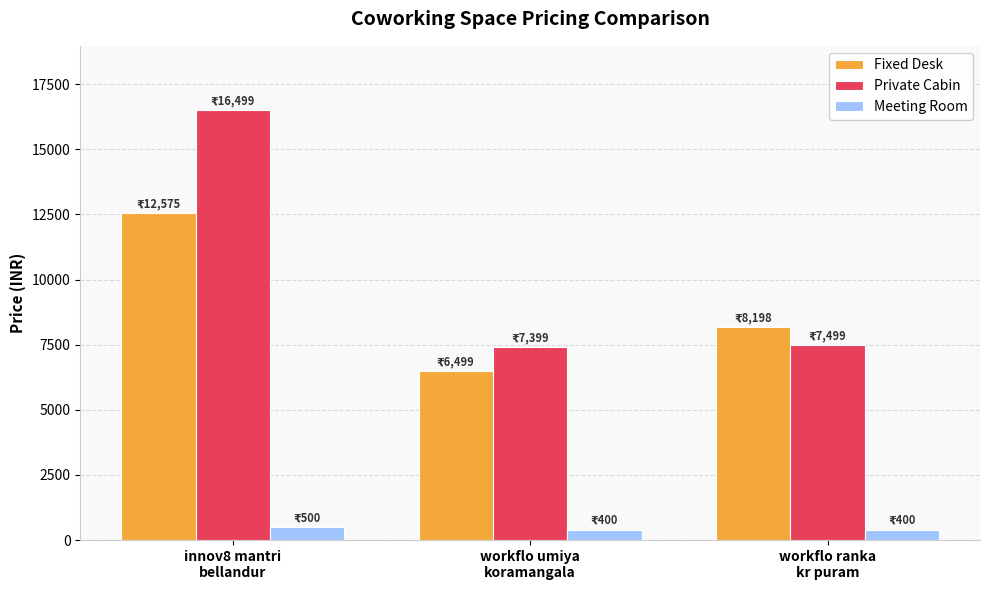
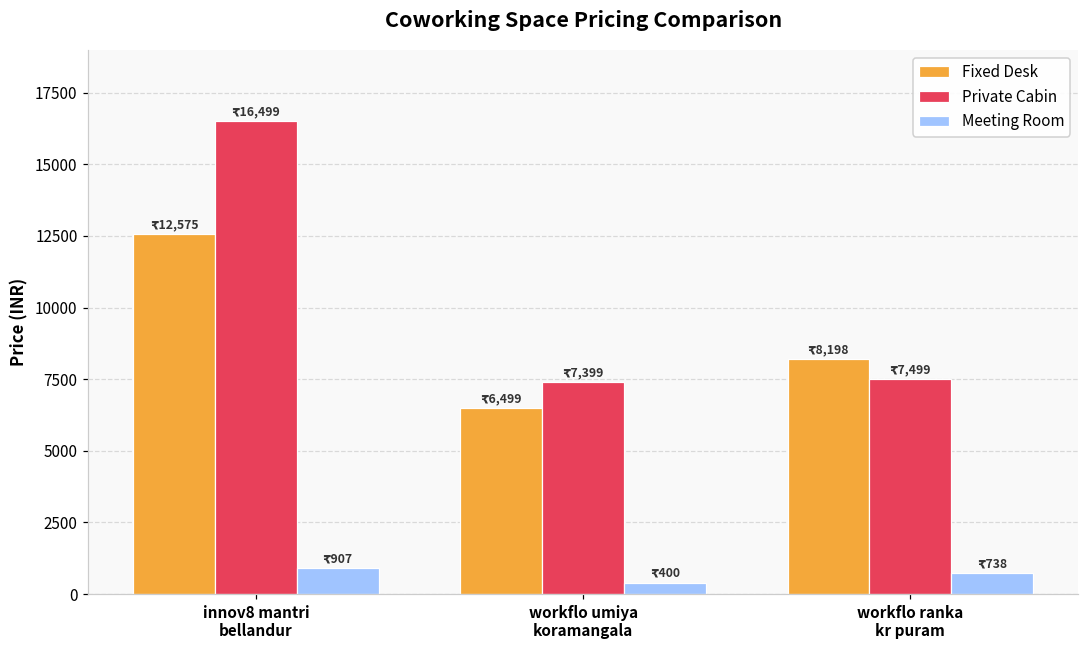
Meeting Room, innov8 mantri bellandur: 500 -> 907
Meeting Room, workflo ranka kr puram: 400 -> 738
